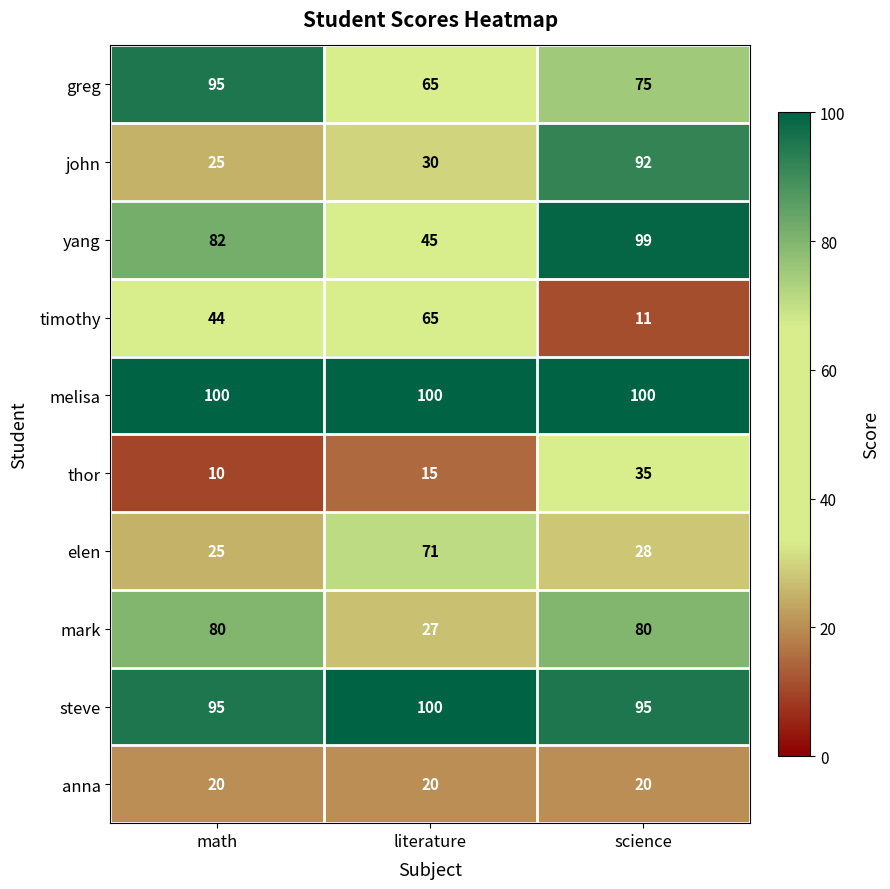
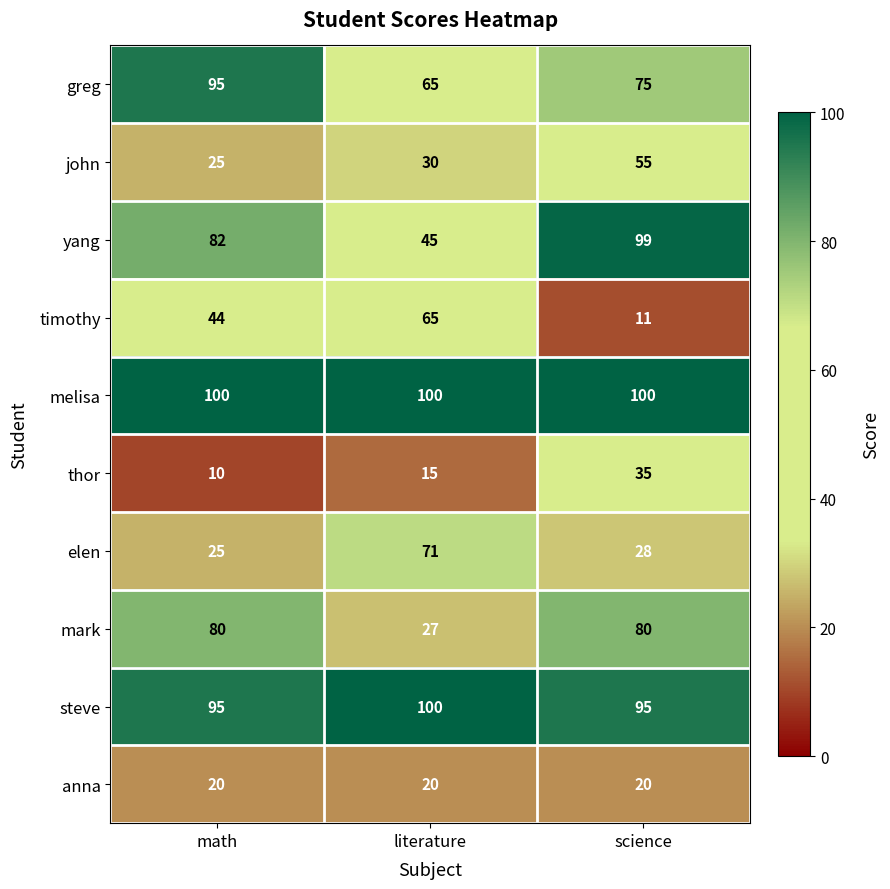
john, science: 92 -> 55
